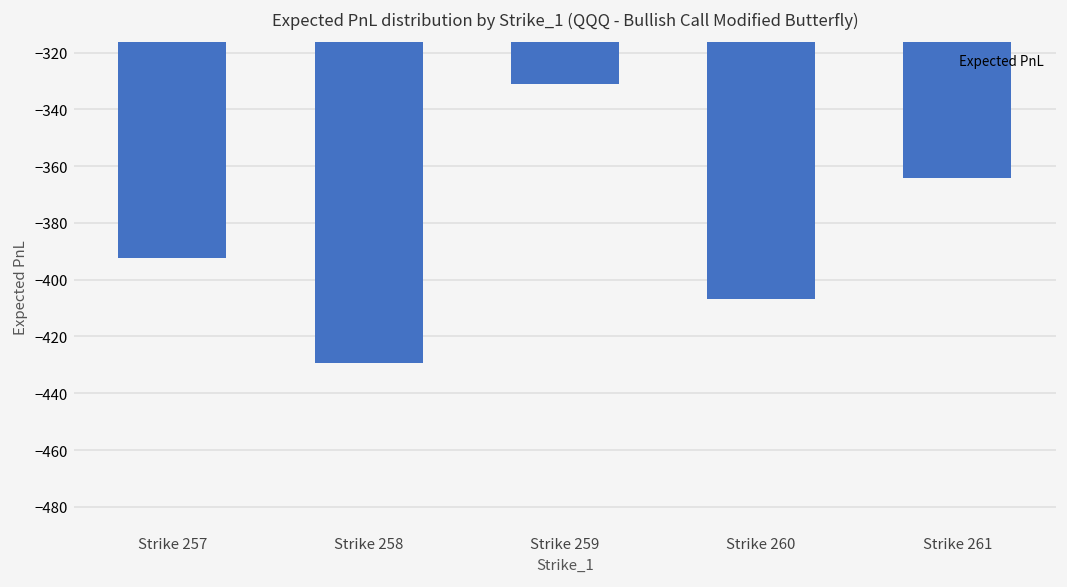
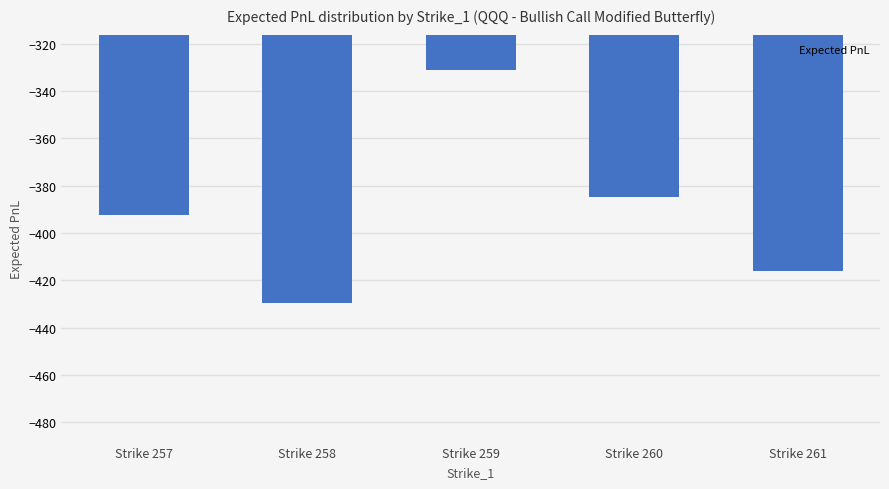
Strike 260: -407 -> -385
Strike 261: -364 -> -416
